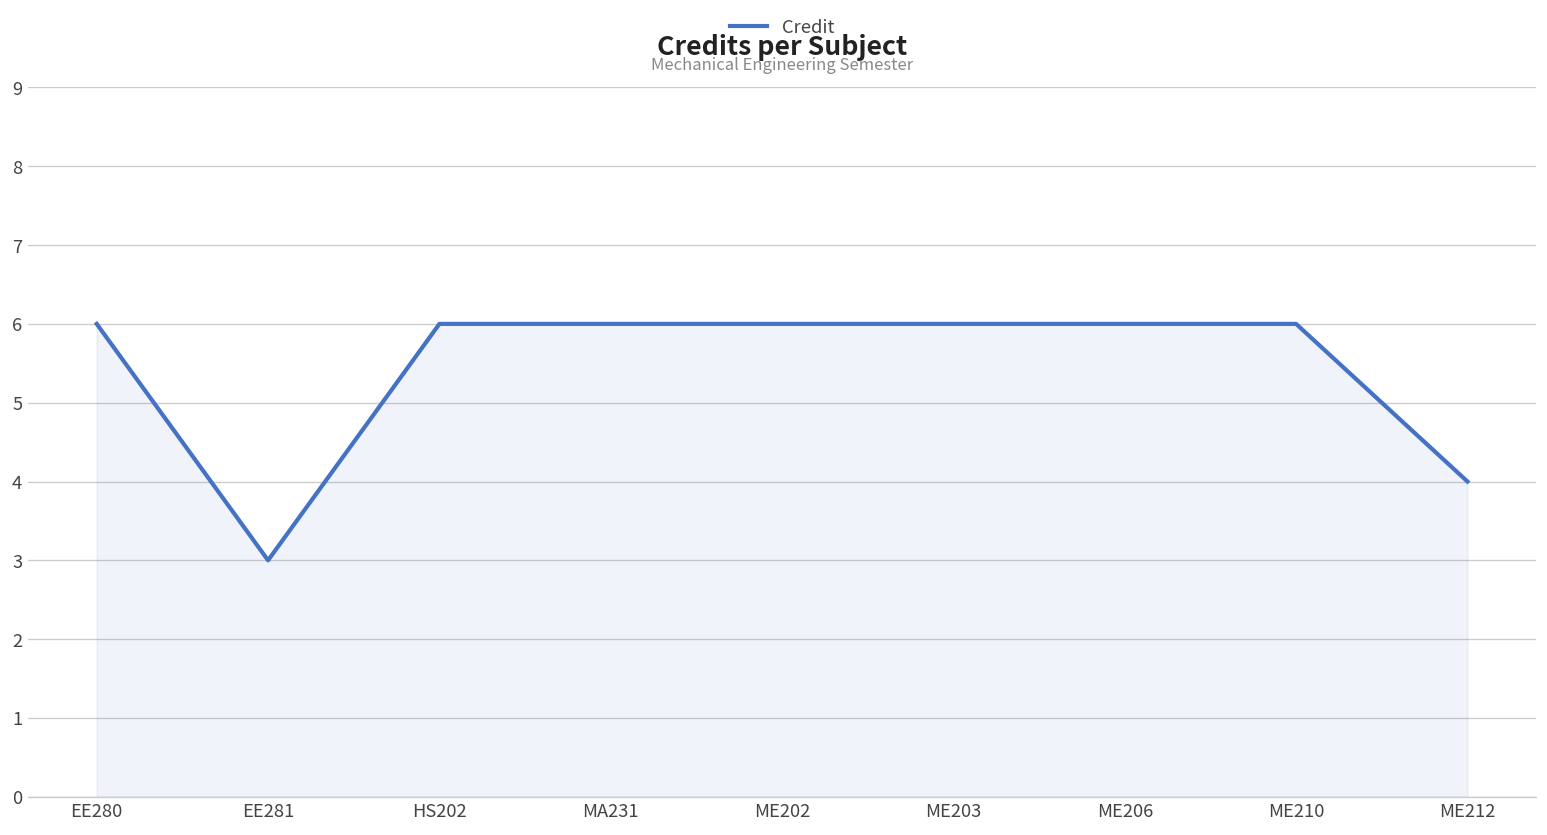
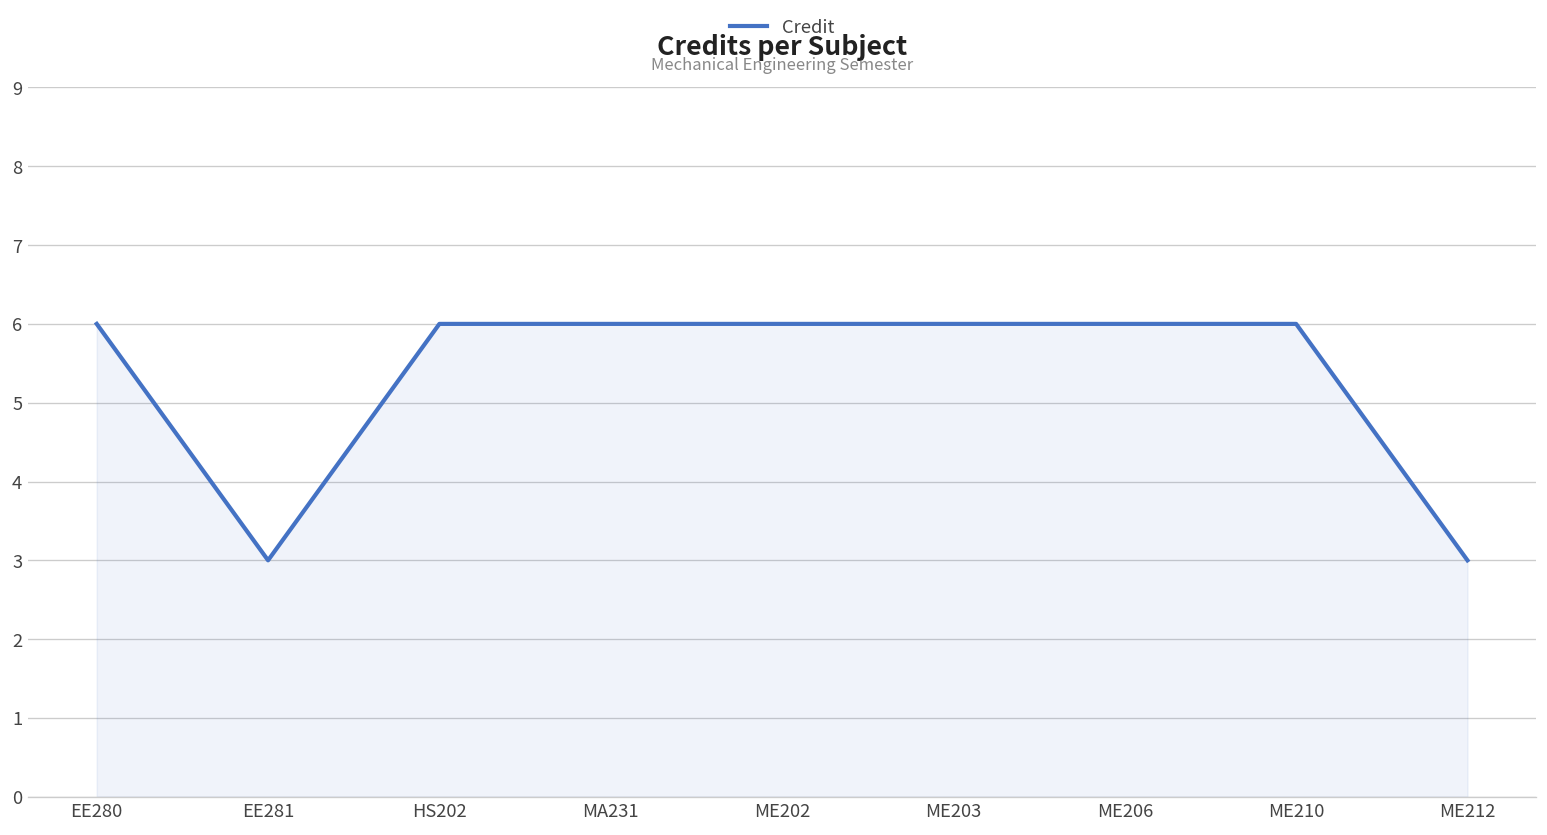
ME212: 4 -> 3
